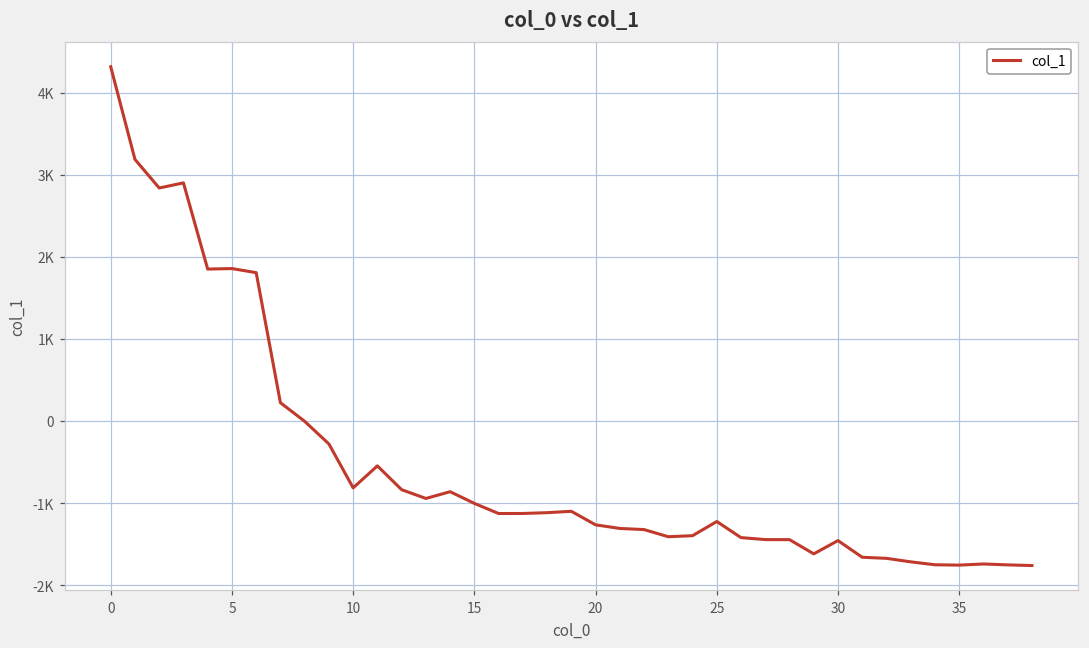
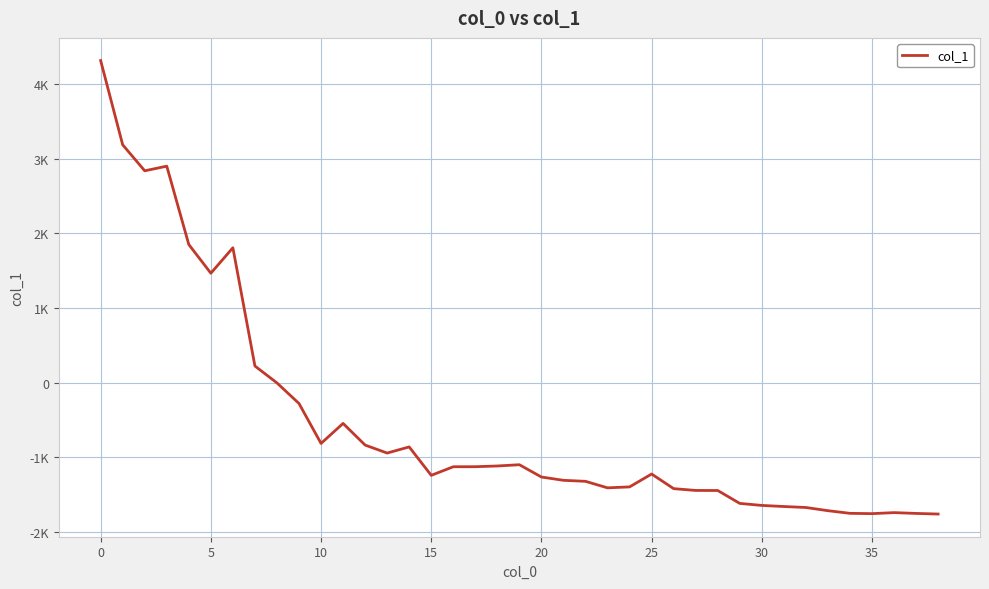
5: 1900 -> 1500
15: -1000 -> -1200
30: -1500 -> -1600
